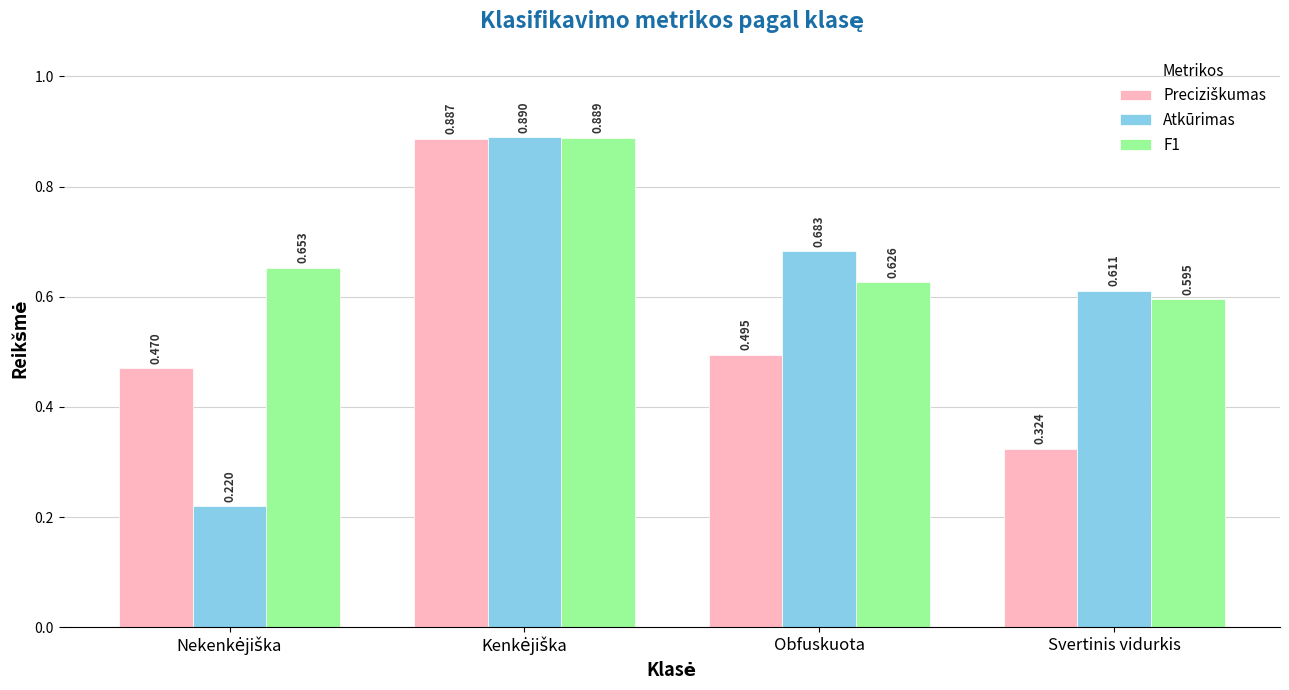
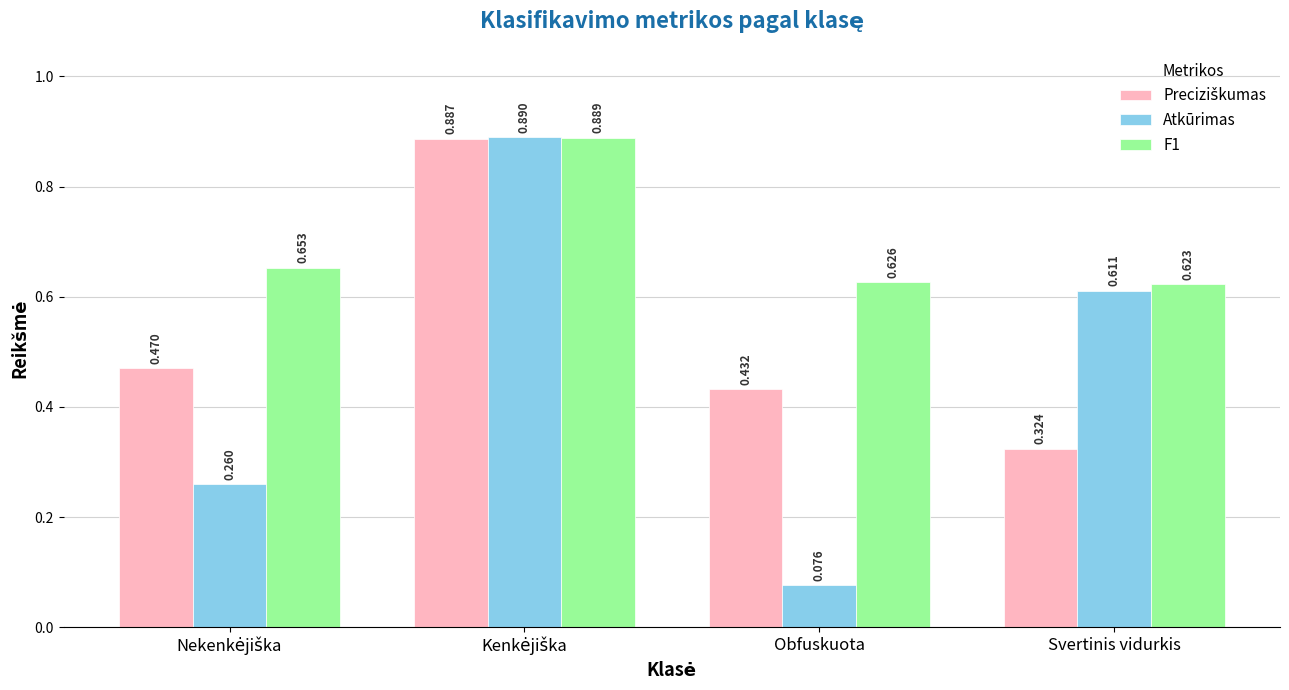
Atkūrimas, Nekenkėjiška: 0.220 -> 0.260
Preciziškumas, Obfuskuota: 0.495 -> 0.432
Atkūrimas, Obfuskuota: 0.683 -> 0.076
F1, Svertinis vidurkis: 0.595 -> 0.623
